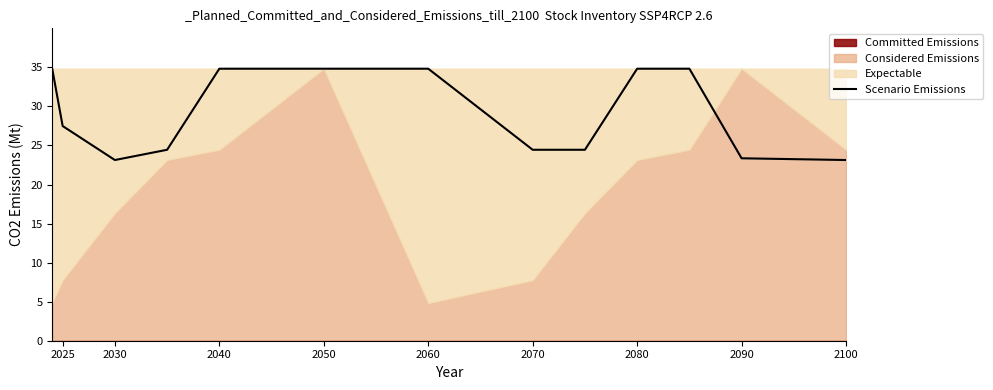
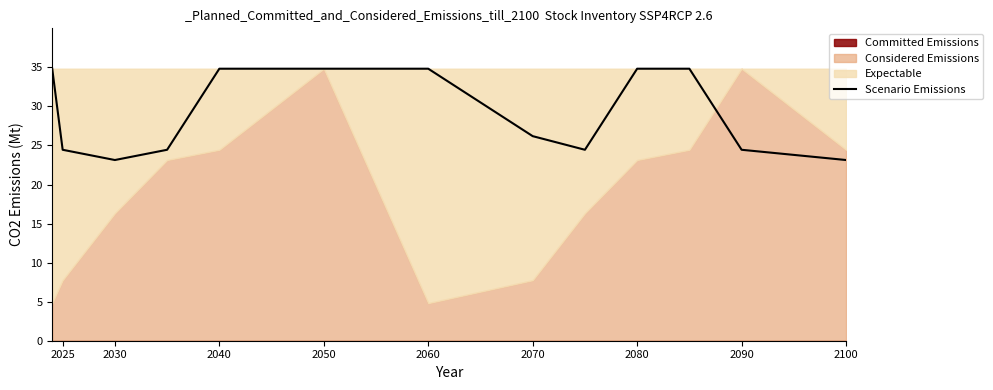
Scenario Emissions, 2025: 27 -> 24
Scenario Emissions, 2070: 24 -> 26
Scenario Emissions, 2090: 23 -> 24
